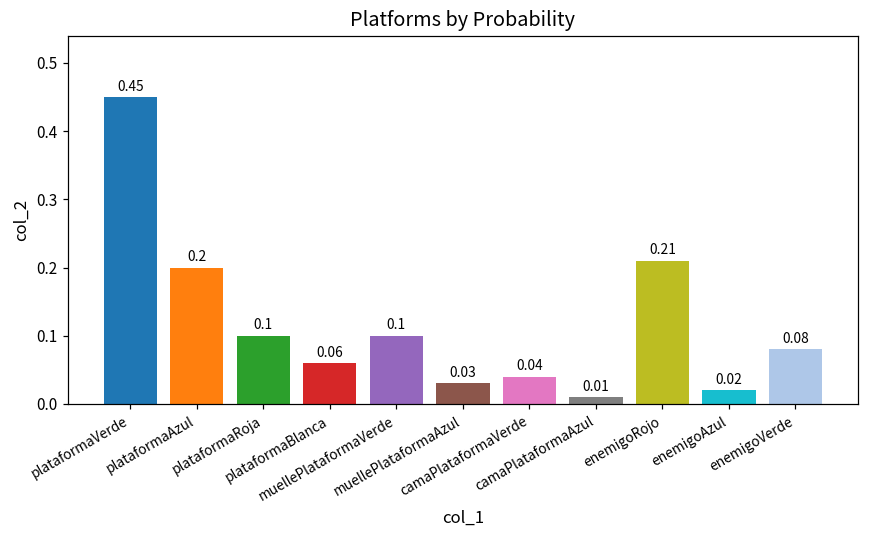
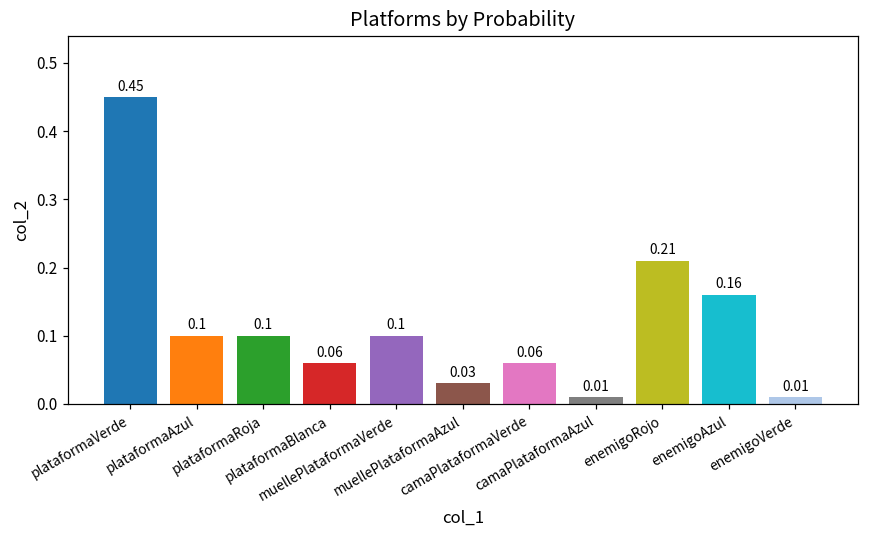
plataformaAzul: 0.2 -> 0.1
camaPlataformaVerde: 0.04 -> 0.06
enemigoAzul: 0.02 -> 0.16
enemigoVerde: 0.08 -> 0.01
